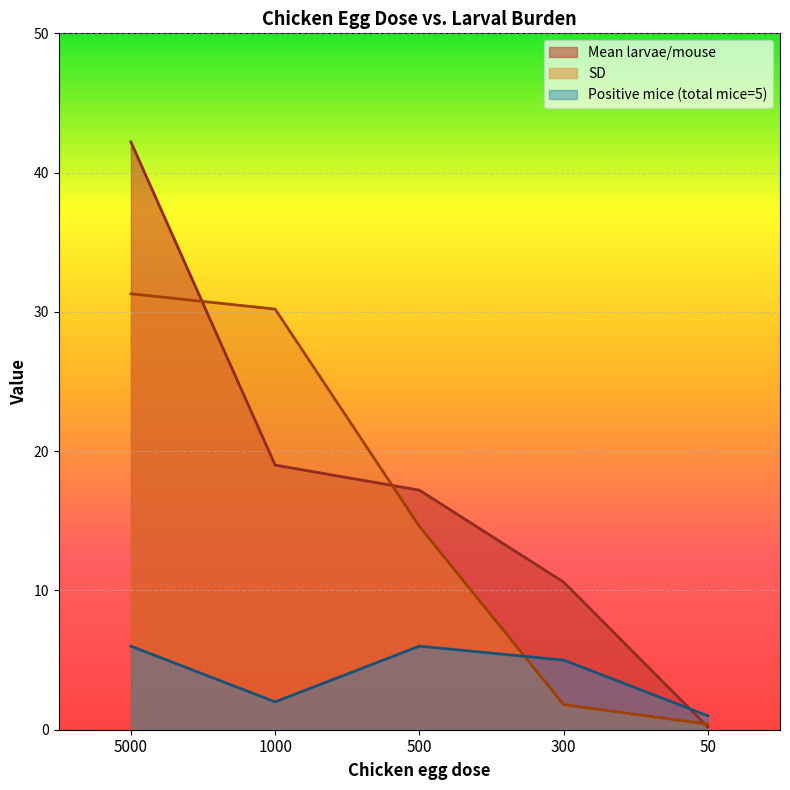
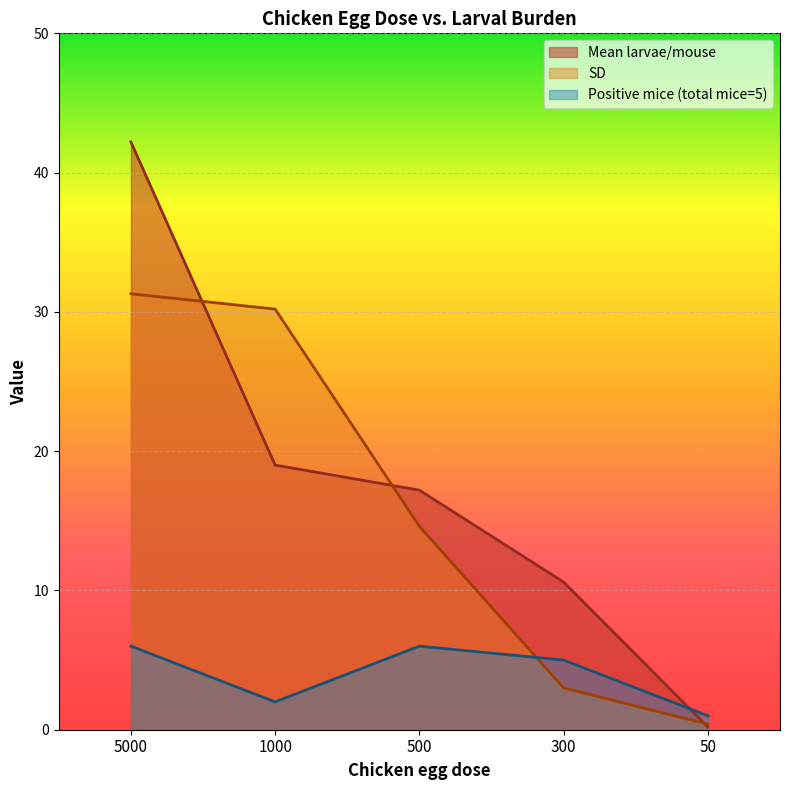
SD, 300: 1.8 -> 3.0
